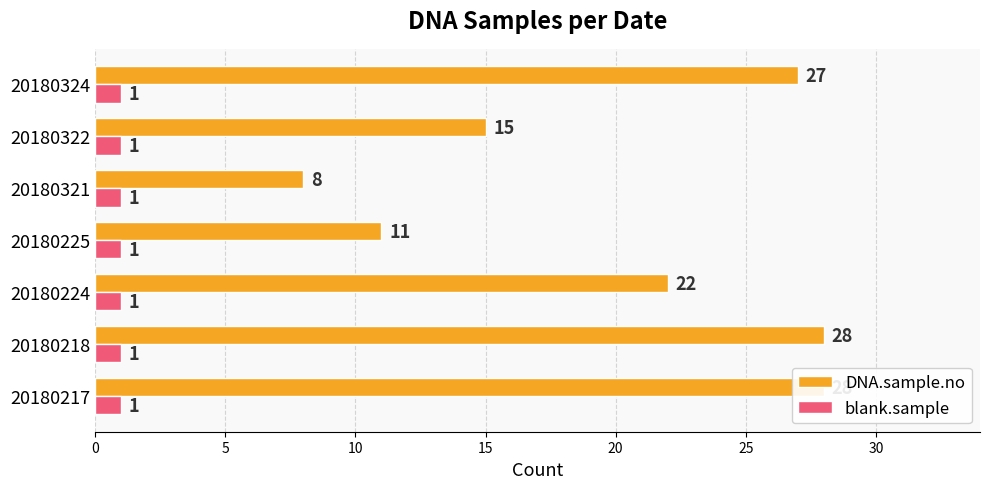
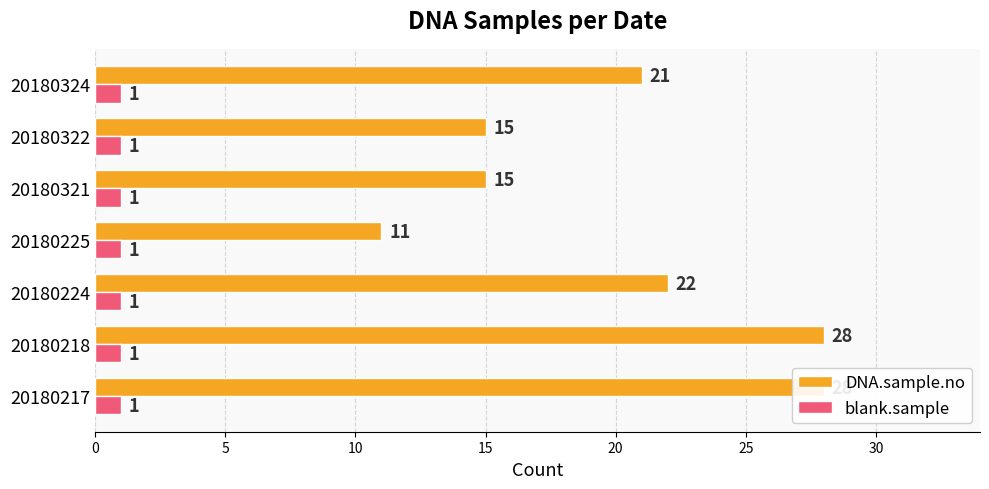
DNA.sample.no, 20180324: 27 -> 21
DNA.sample.no, 20180321: 8 -> 15
